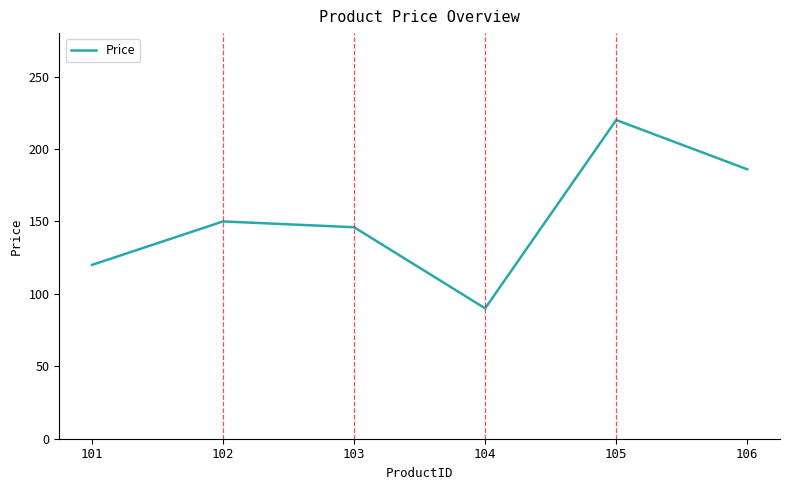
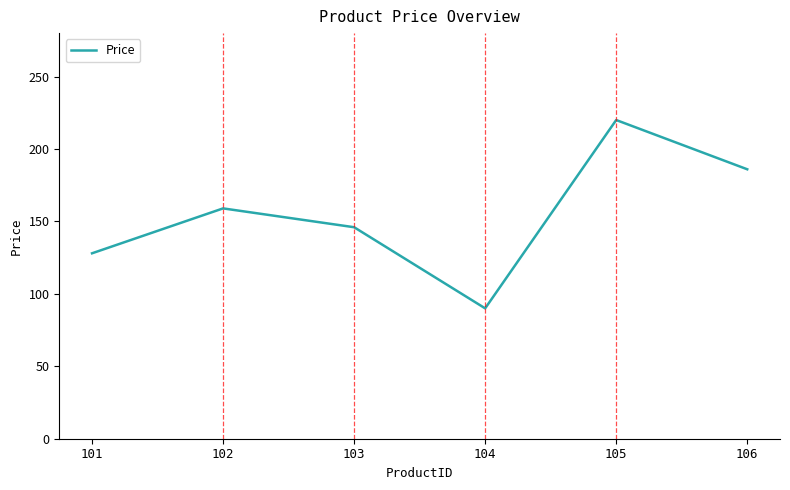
101: 120 -> 128
102: 150 -> 159
